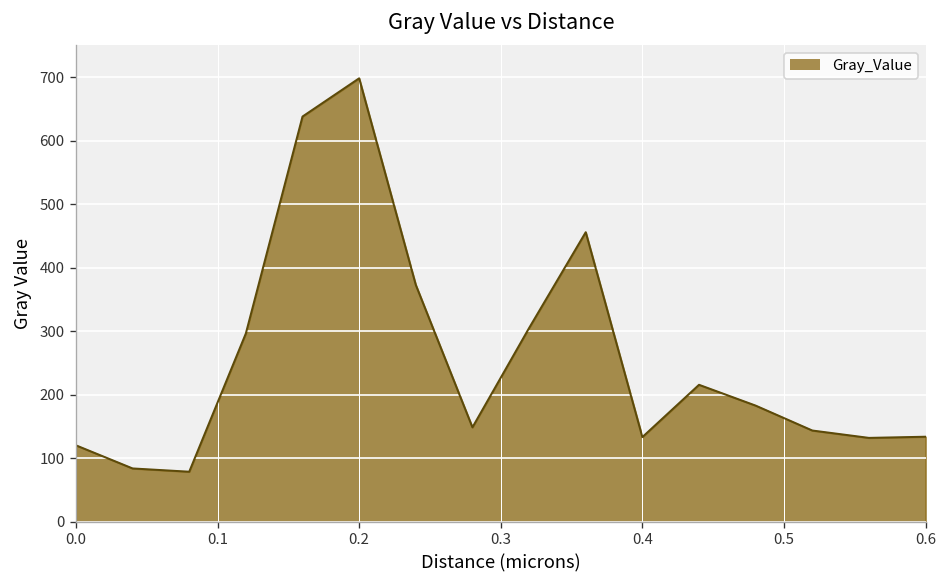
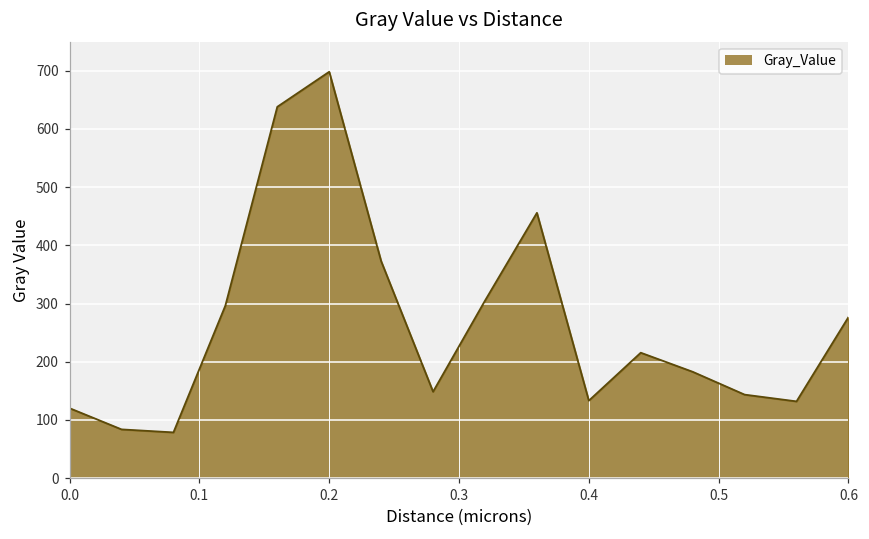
0.6: 130 -> 280
